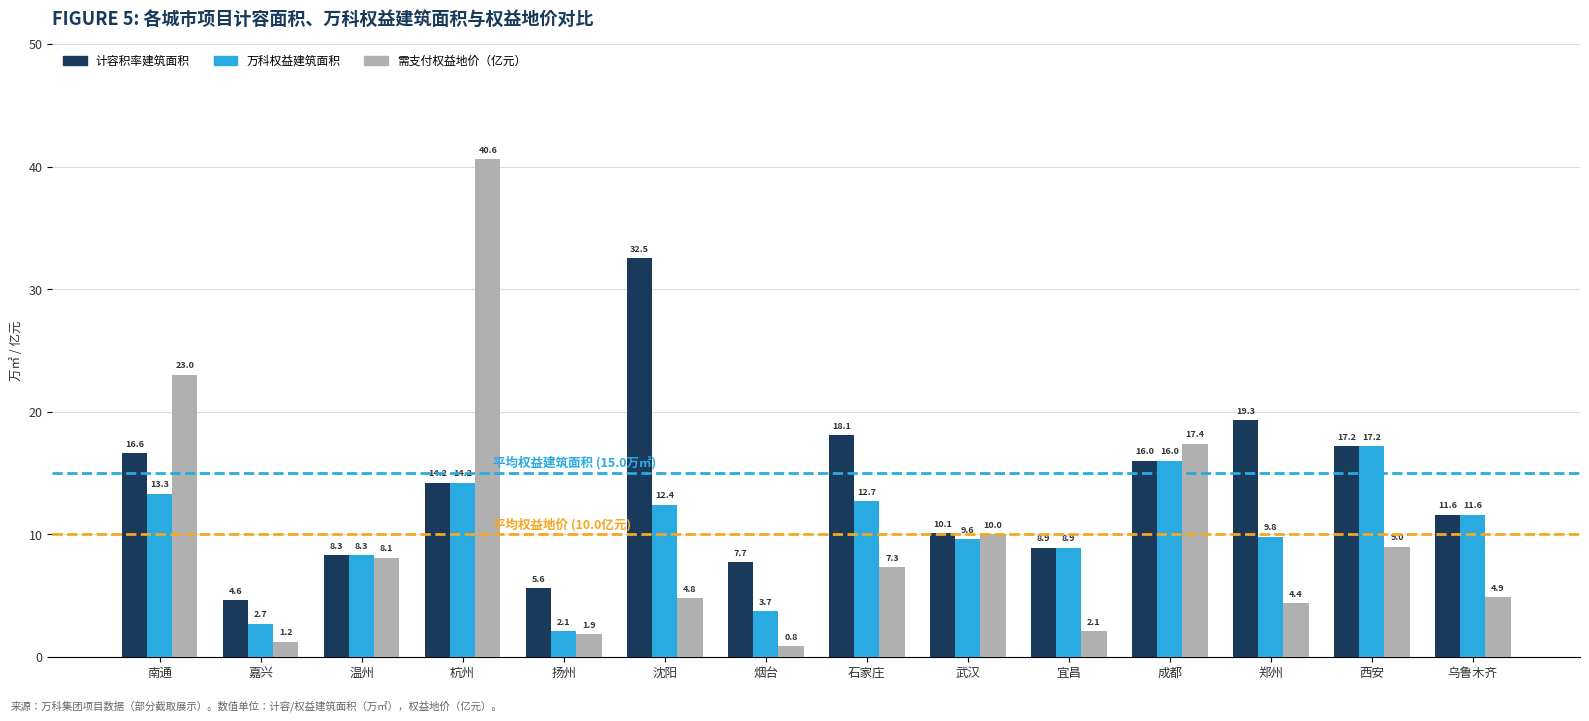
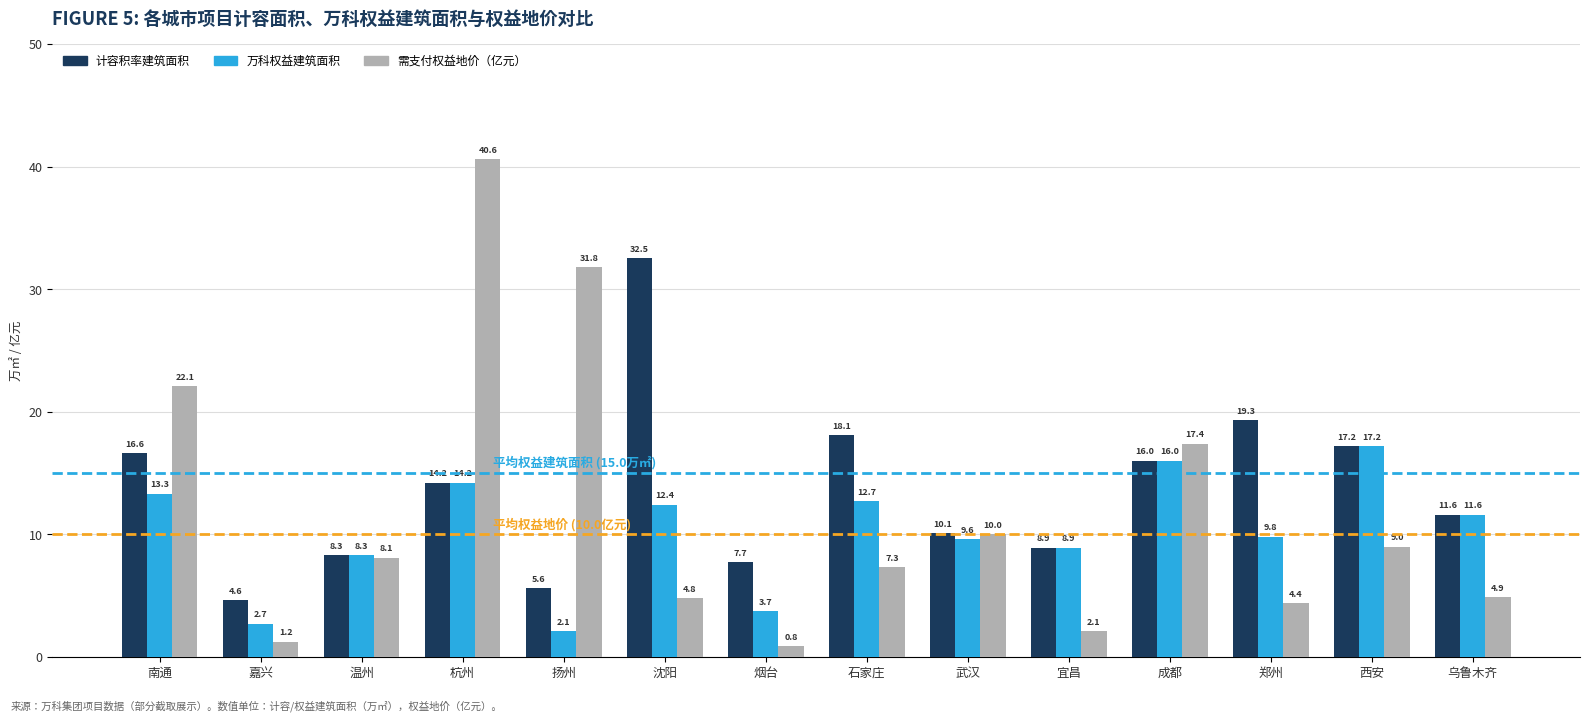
需支付权益地价（亿元）, 南通: 23.0 -> 22.1
需支付权益地价（亿元）, 扬州: 1.9 -> 31.8
